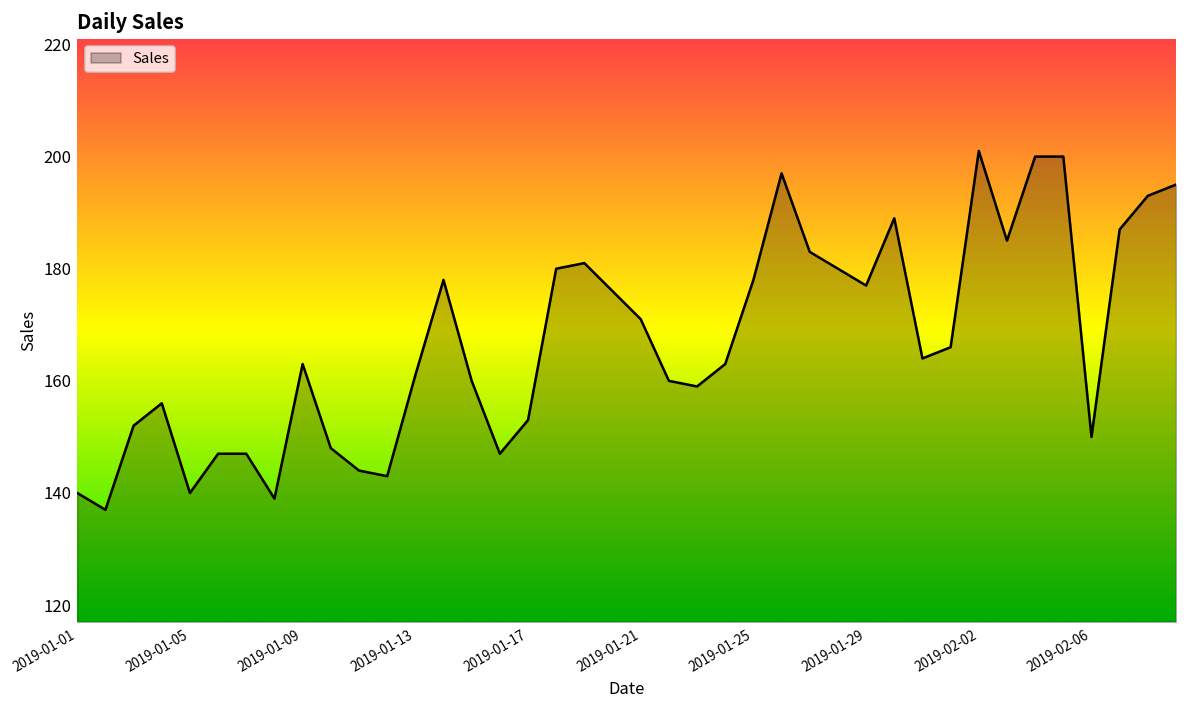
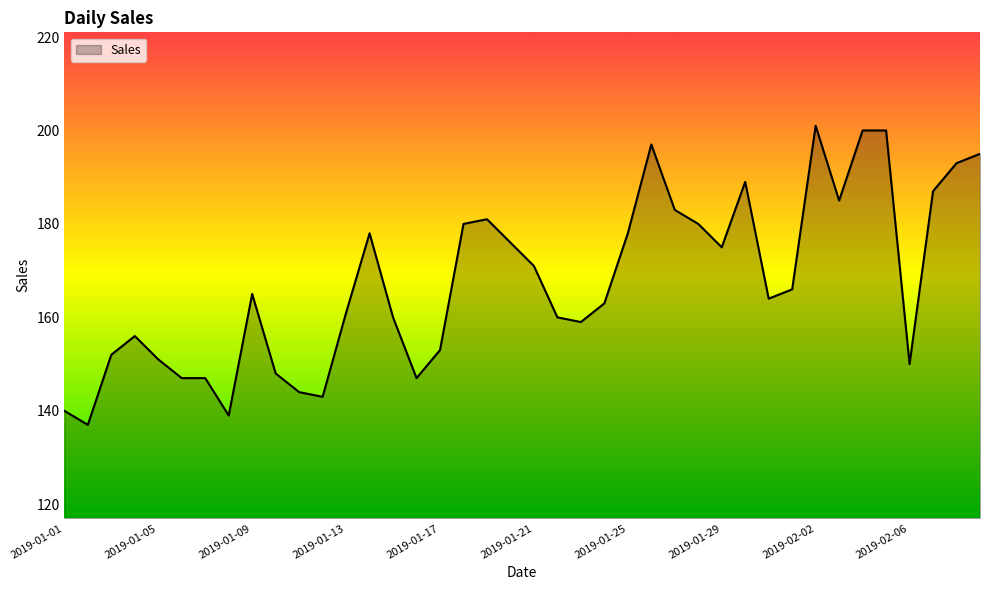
2019-01-05: 140 -> 151
2019-01-09: 163 -> 165
2019-01-29: 177 -> 175
